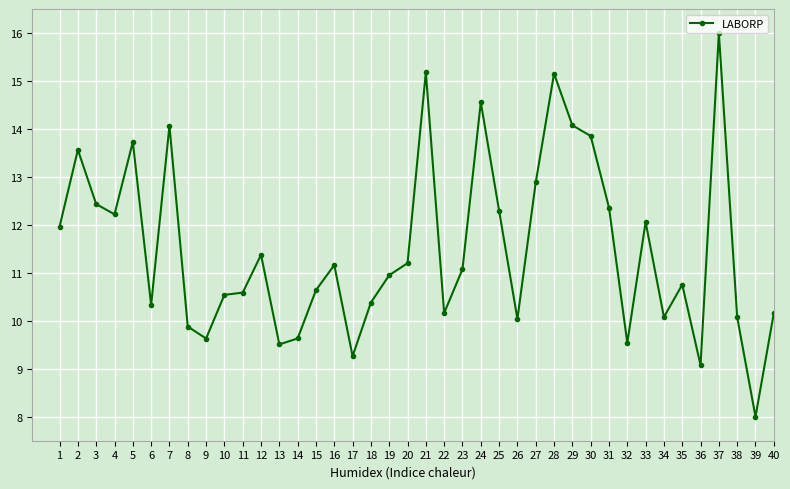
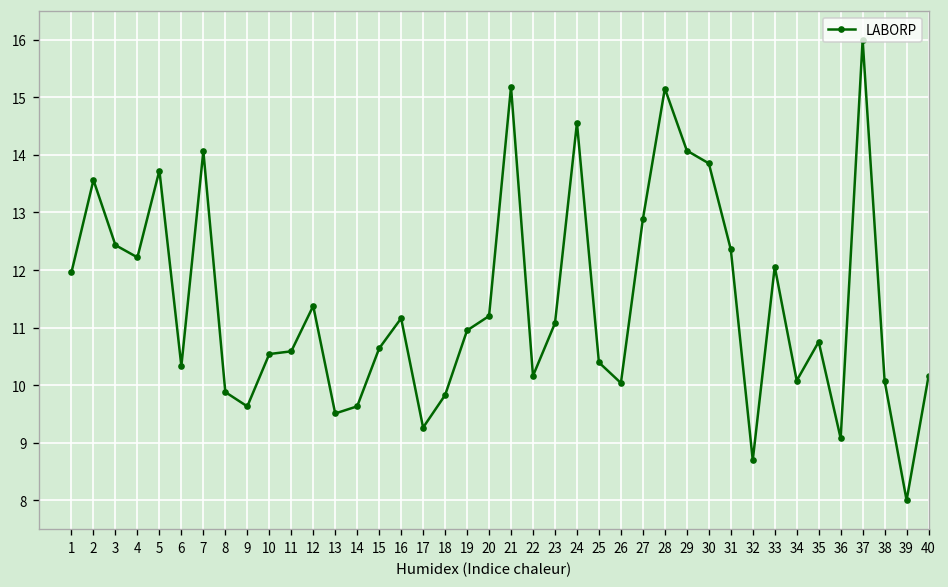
18: 10.4 -> 9.8
25: 12.3 -> 10.4
32: 9.5 -> 8.7
